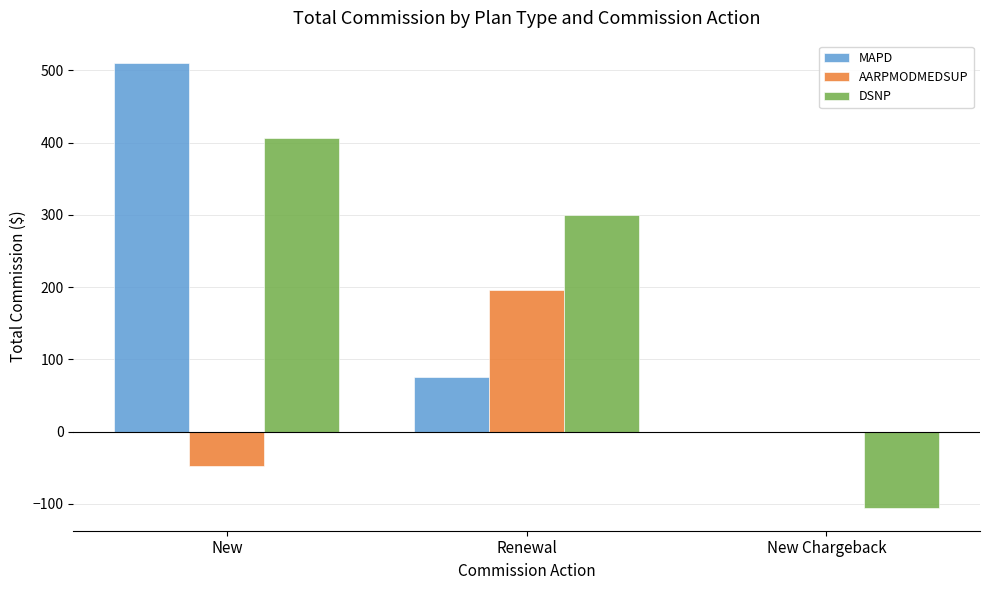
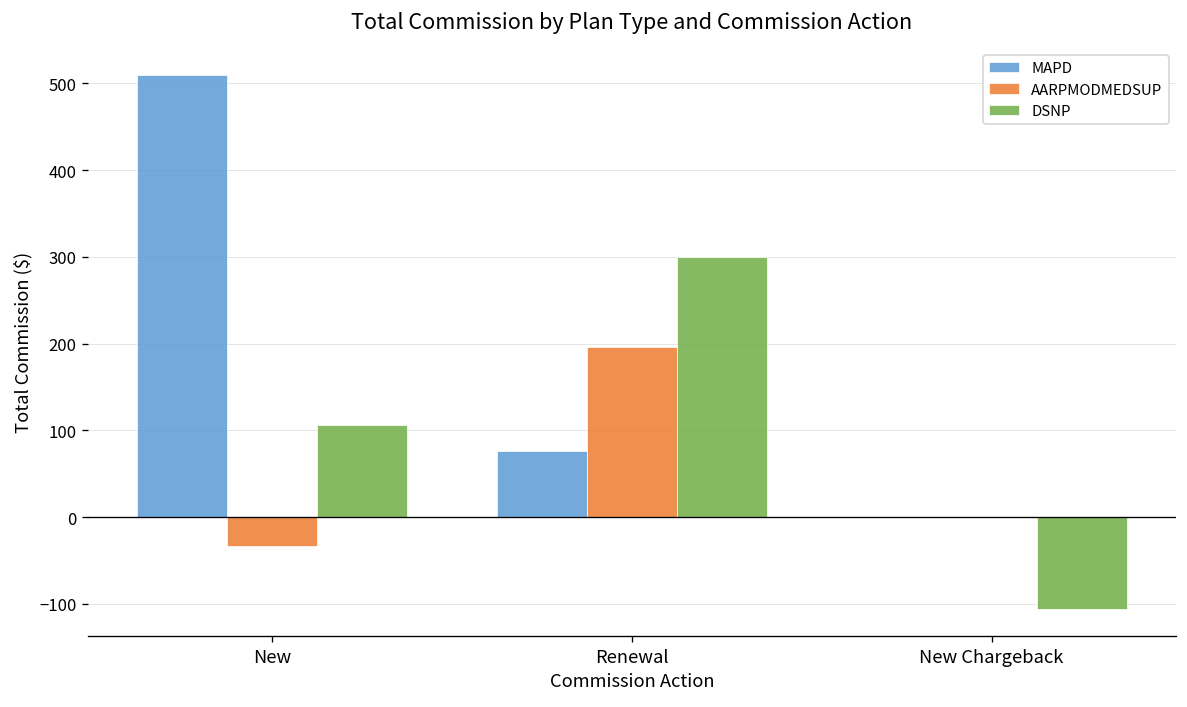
AARPMODMEDSUP, New: -50 -> -30
DSNP, New: 410 -> 110
